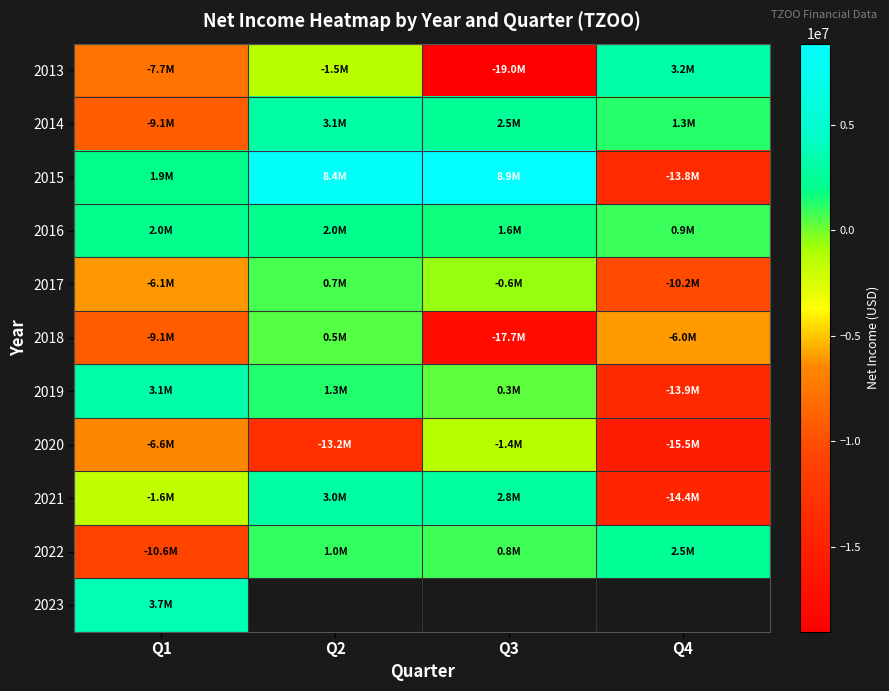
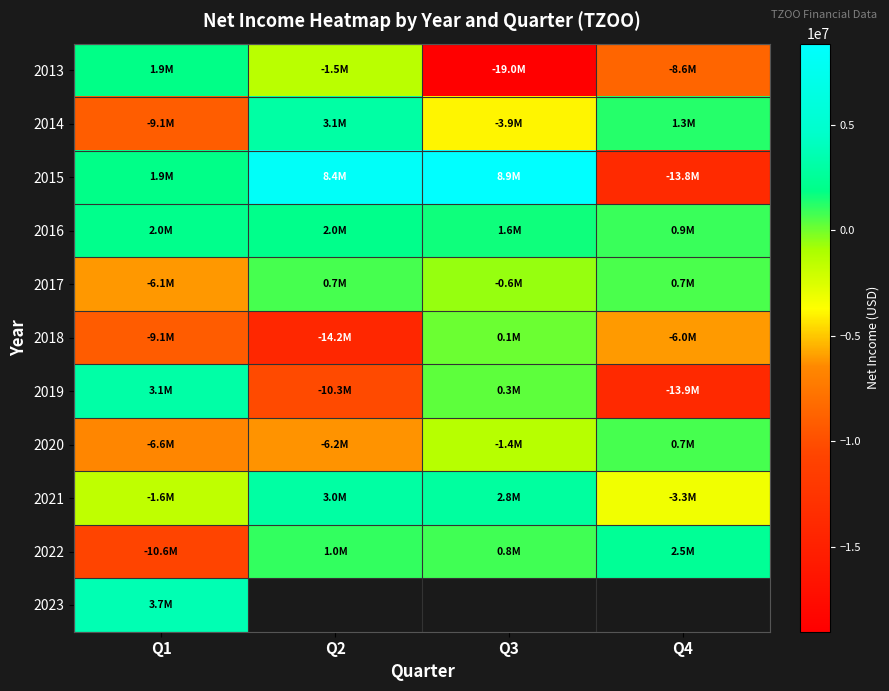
2013, Q1: -7.7M -> 1.9M
2013, Q4: 3.2M -> -8.6M
2014, Q3: 2.5M -> -3.9M
2017, Q4: -10.2M -> 0.7M
2018, Q2: 0.5M -> -14.2M
2018, Q3: -17.7M -> 0.1M
2019, Q2: 1.3M -> -10.3M
2020, Q2: -13.2M -> -6.2M
2020, Q4: -15.5M -> 0.7M
2021, Q4: -14.4M -> -3.3M
